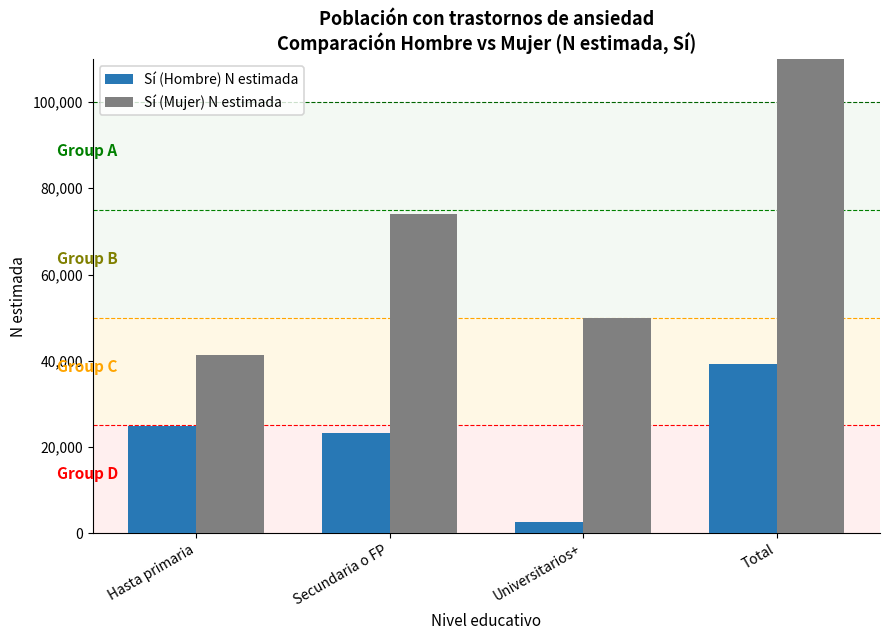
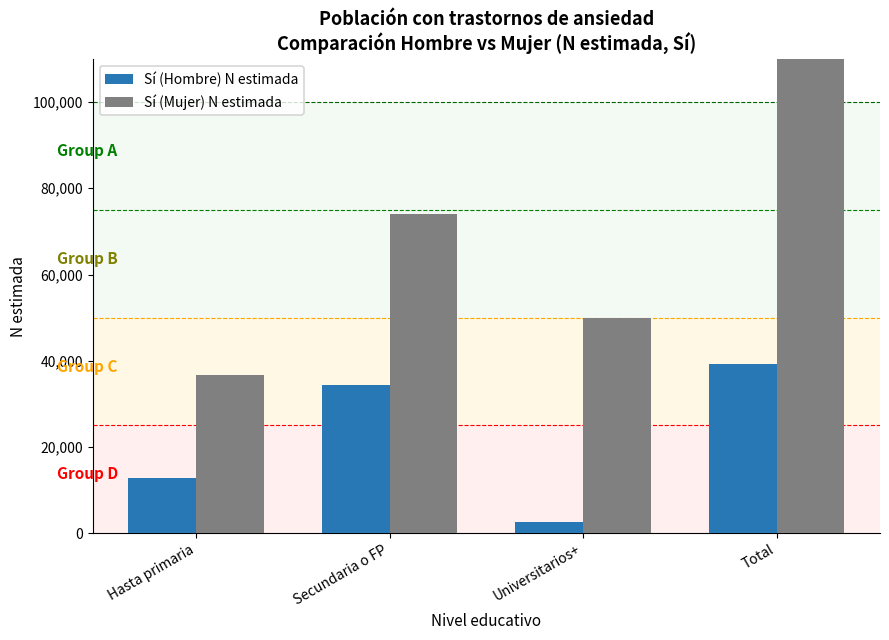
Sí (Hombre) N estimada, Hasta primaria: 25,000 -> 13,000
Sí (Mujer) N estimada, Hasta primaria: 41,000 -> 37,000
Sí (Hombre) N estimada, Secundaria o FP: 23,000 -> 34,000
